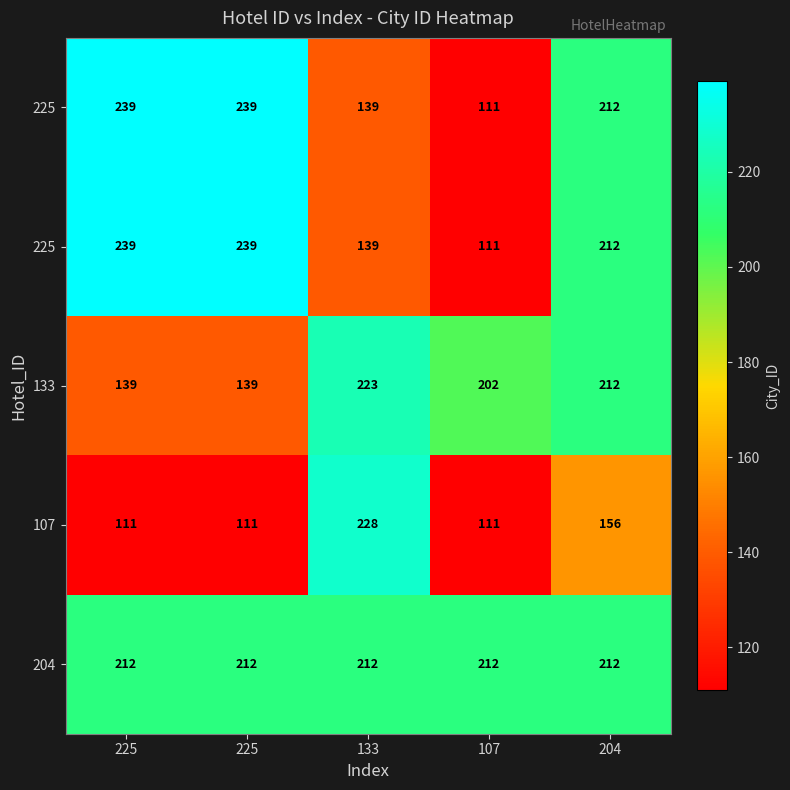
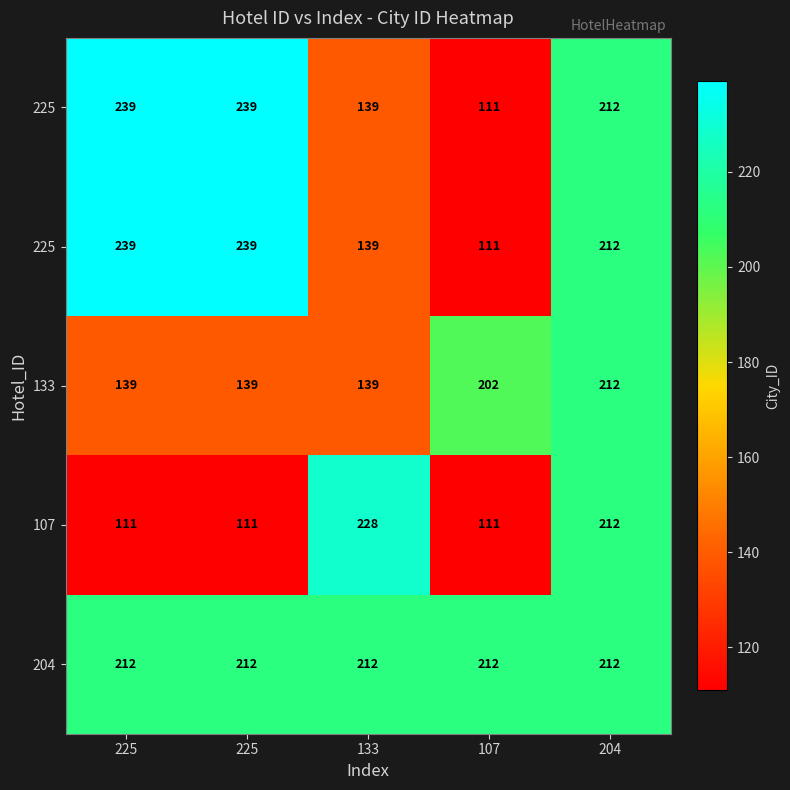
133, 133: 223 -> 139
107, 204: 156 -> 212
